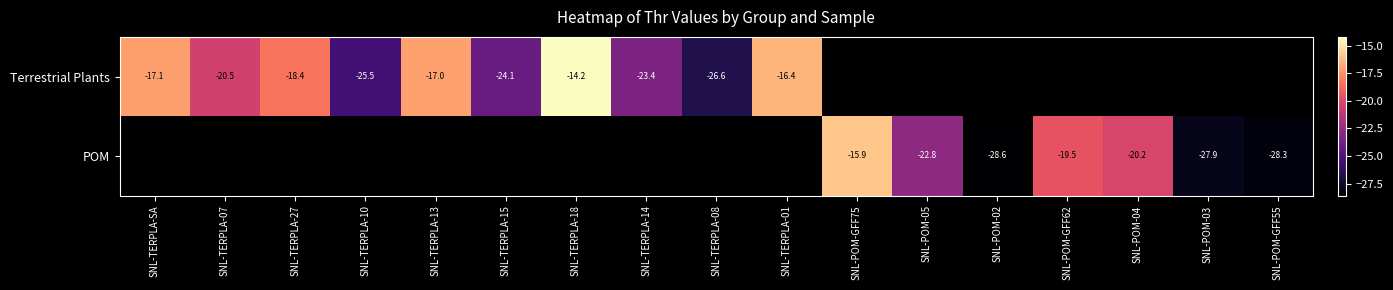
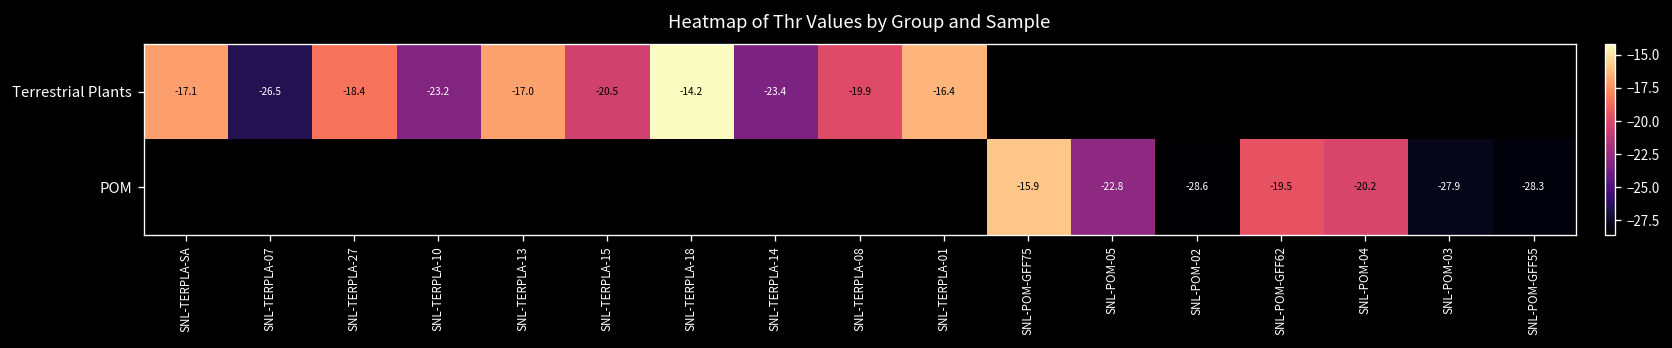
Terrestrial Plants, SNL-TERPLA-07: -20.5 -> -26.5
Terrestrial Plants, SNL-TERPLA-10: -25.5 -> -23.2
Terrestrial Plants, SNL-TERPLA-15: -24.1 -> -20.5
Terrestrial Plants, SNL-TERPLA-08: -26.6 -> -19.9
